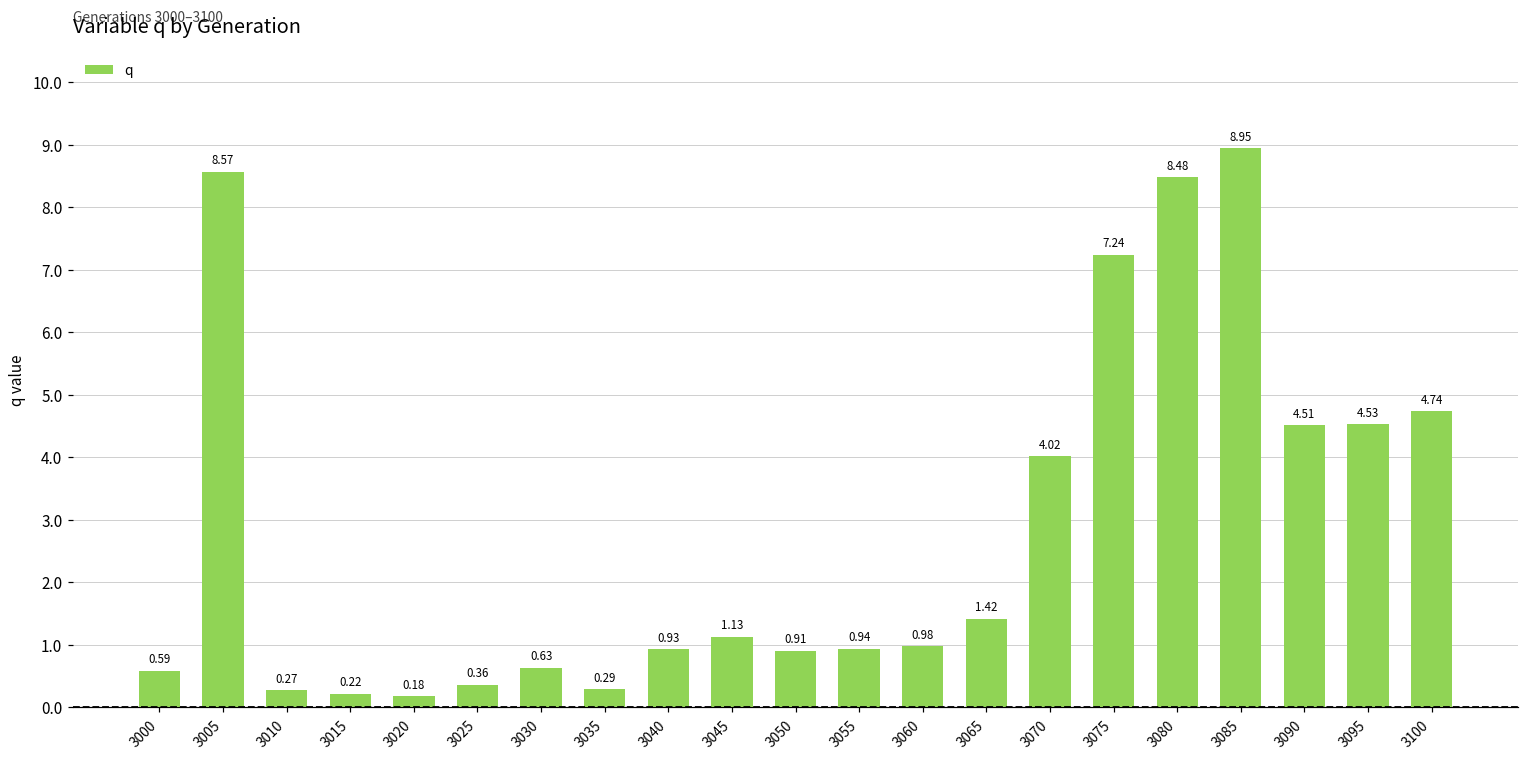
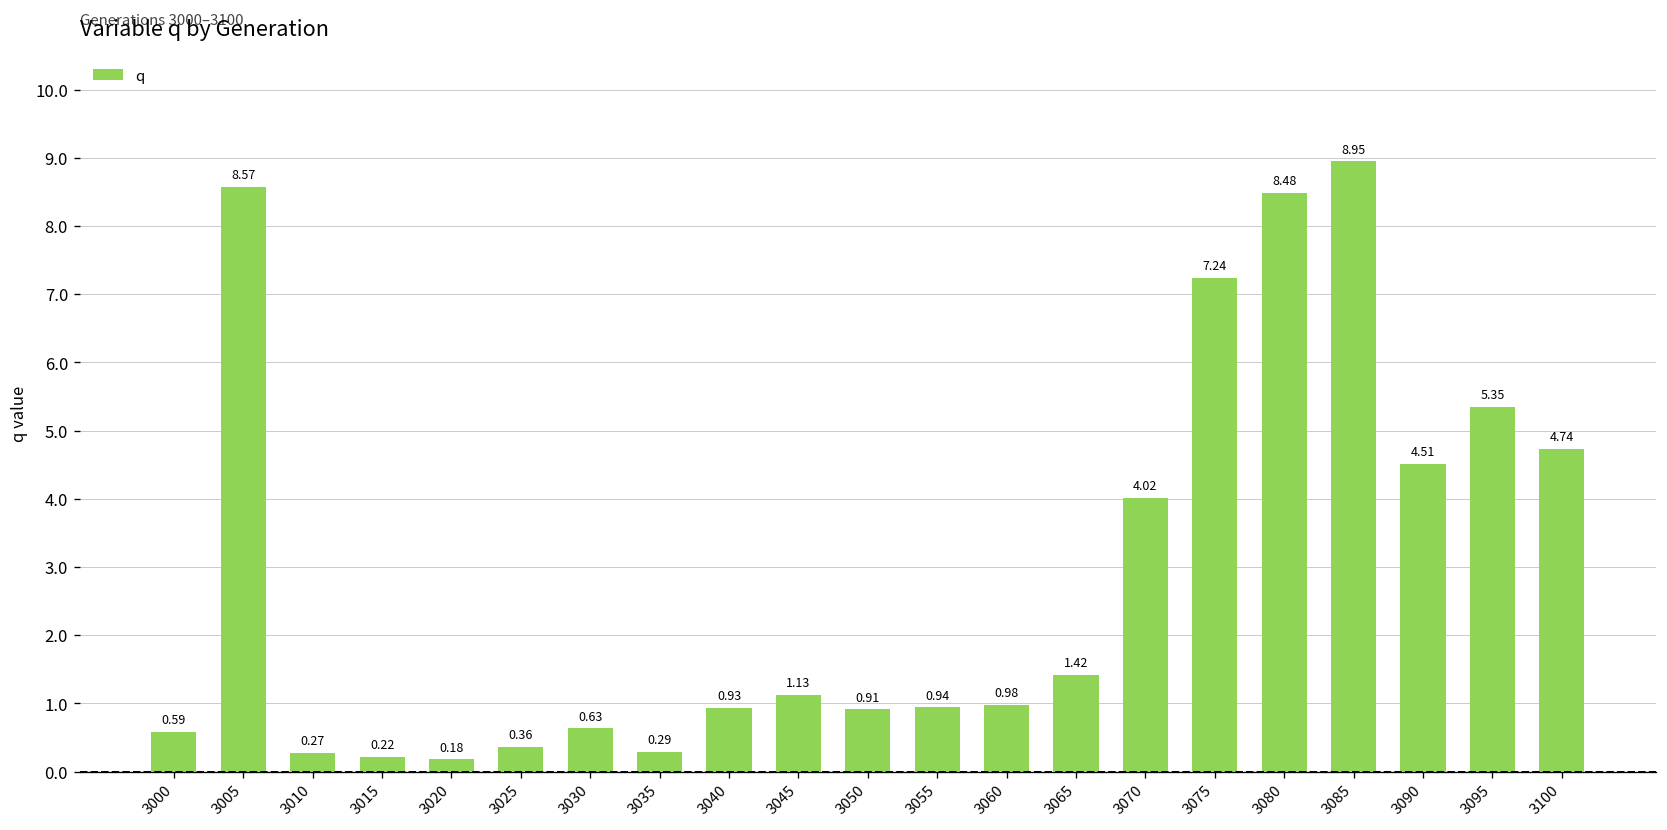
3095: 4.53 -> 5.35
